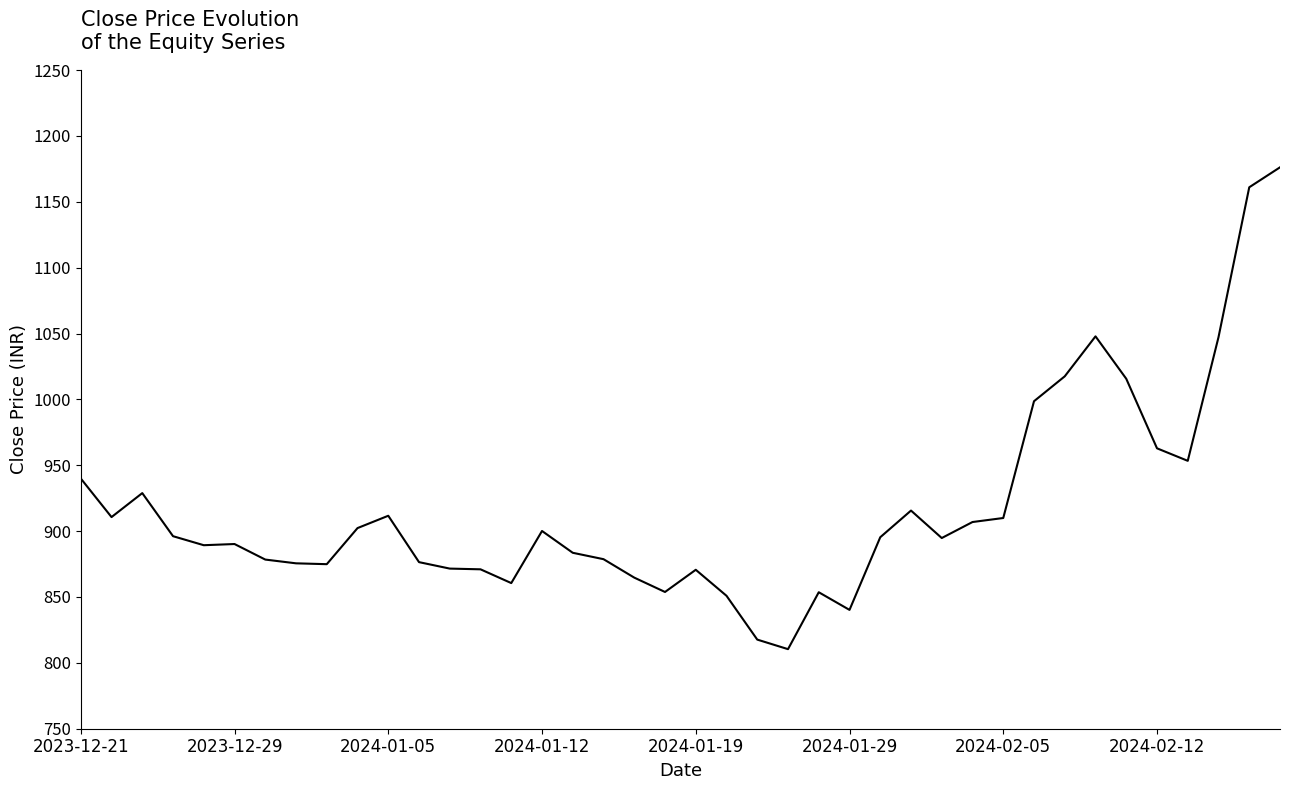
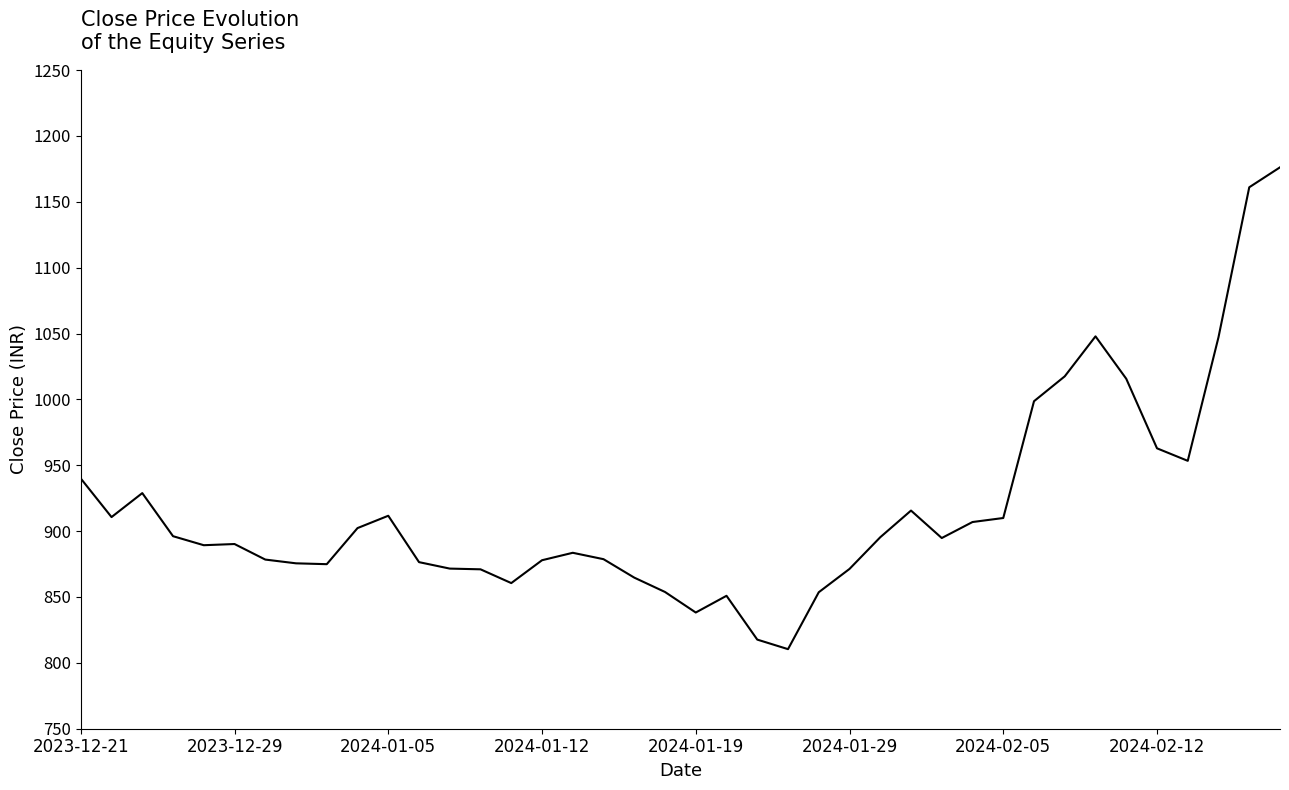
2024-01-12: 900 -> 878
2024-01-19: 871 -> 838
2024-01-29: 840 -> 871
